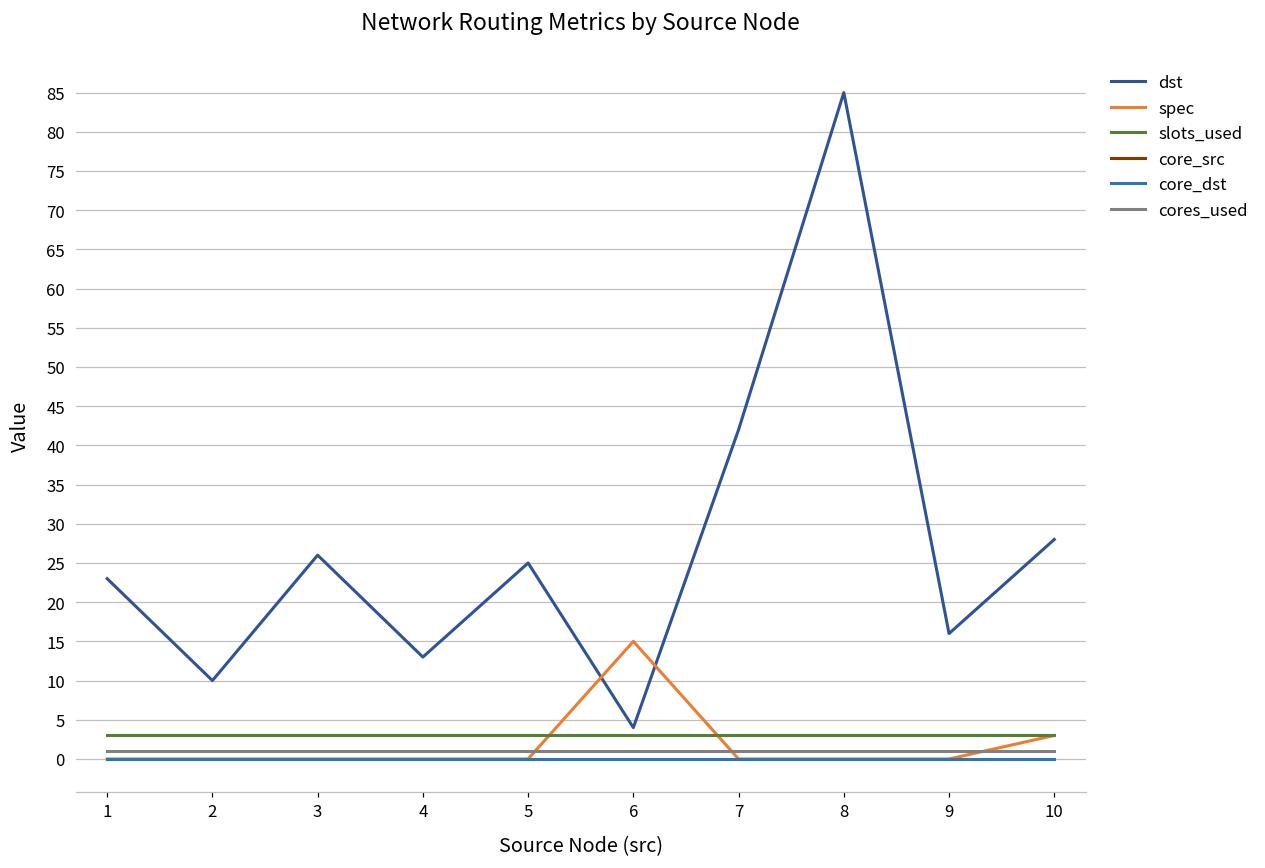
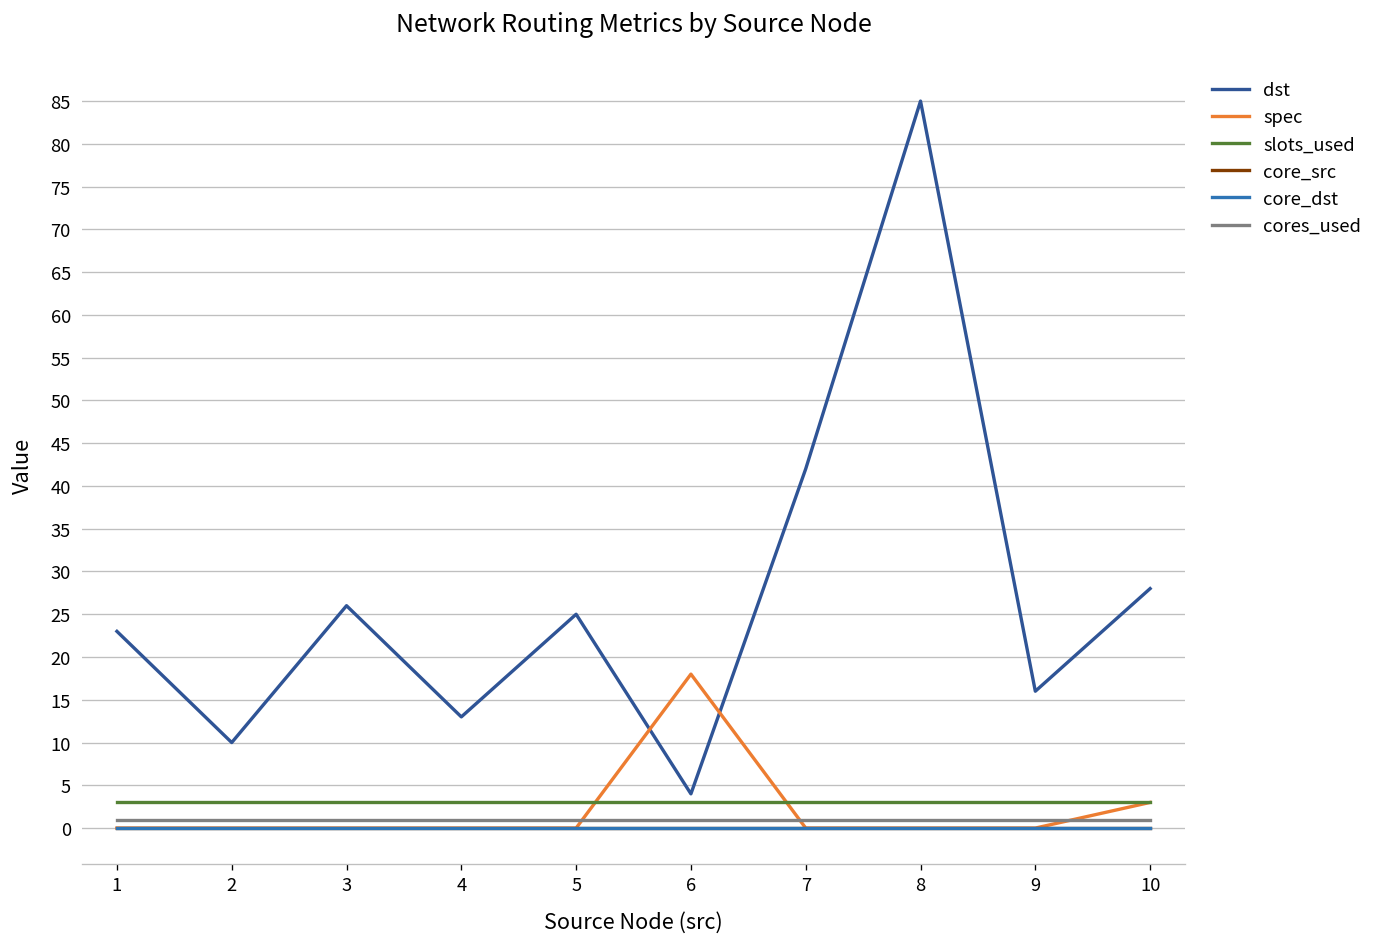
spec, 6: 15 -> 18
